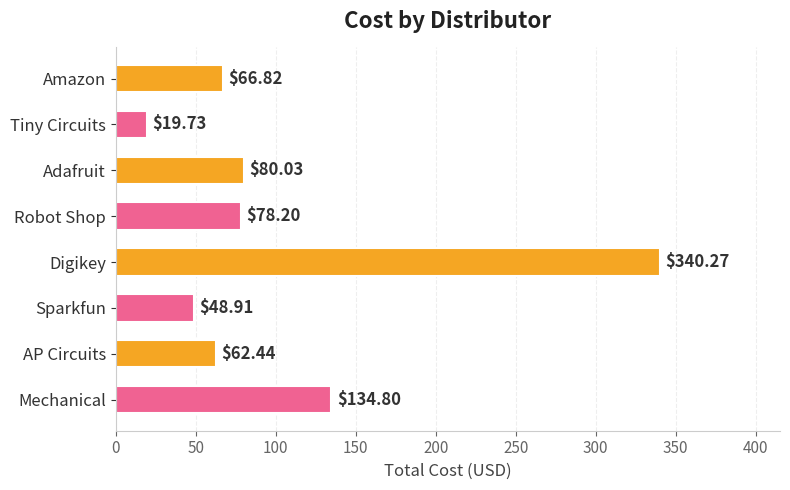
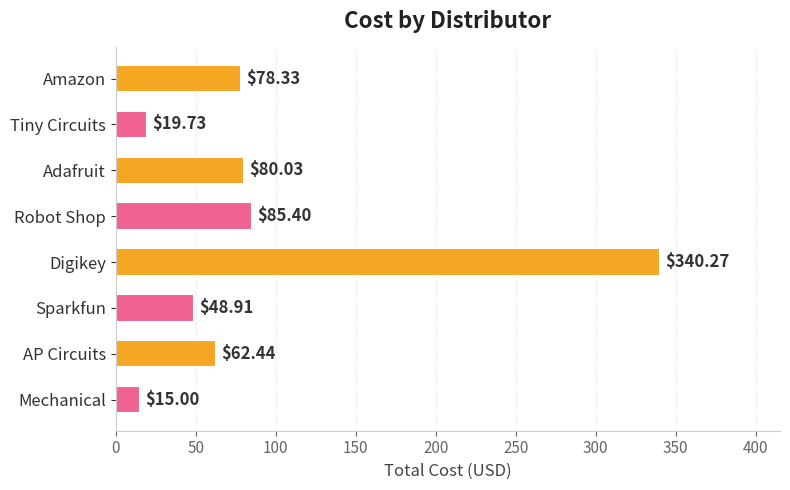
Amazon: $66.82 -> $78.33
Robot Shop: $78.20 -> $85.40
Mechanical: $134.80 -> $15.00
